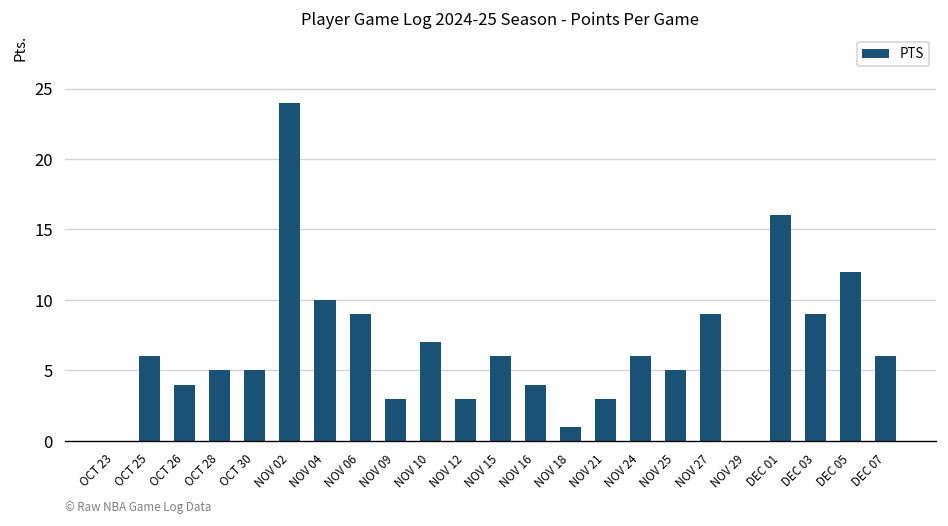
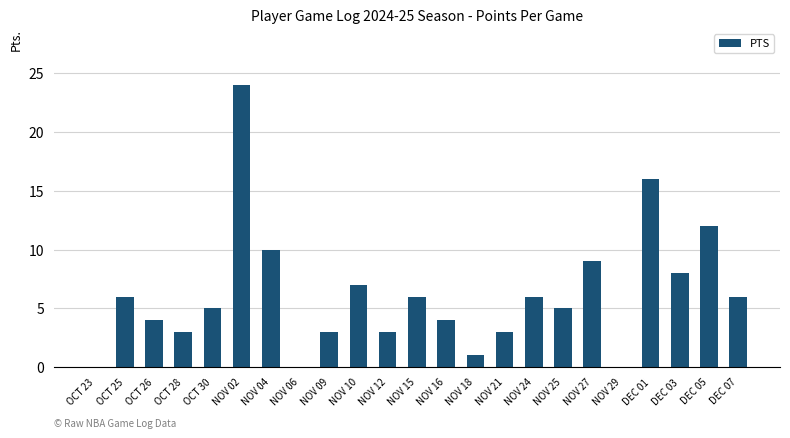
OCT 28: 5 -> 3
NOV 06: 9 -> 0
DEC 03: 9 -> 8
